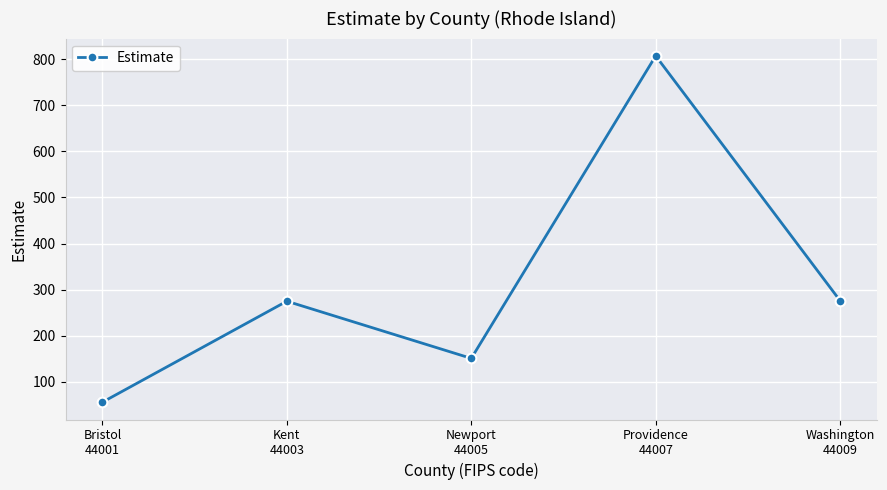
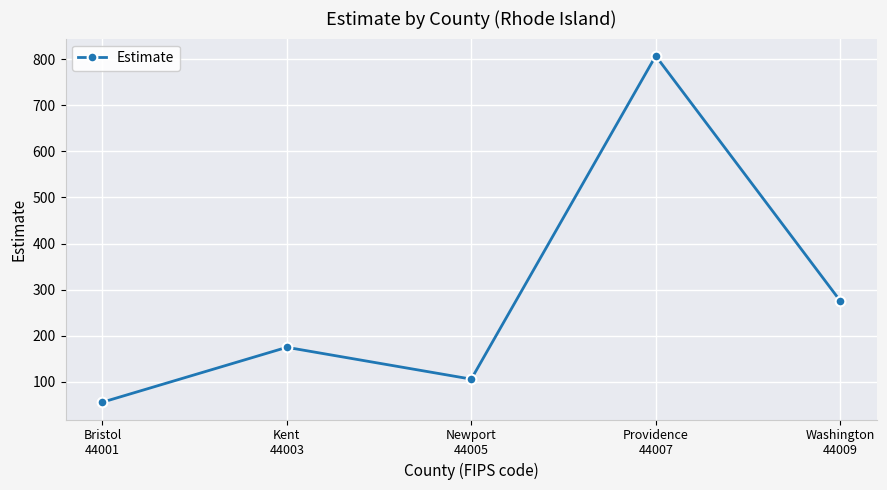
Kent 44003: 280 -> 180
Newport 44005: 150 -> 110
